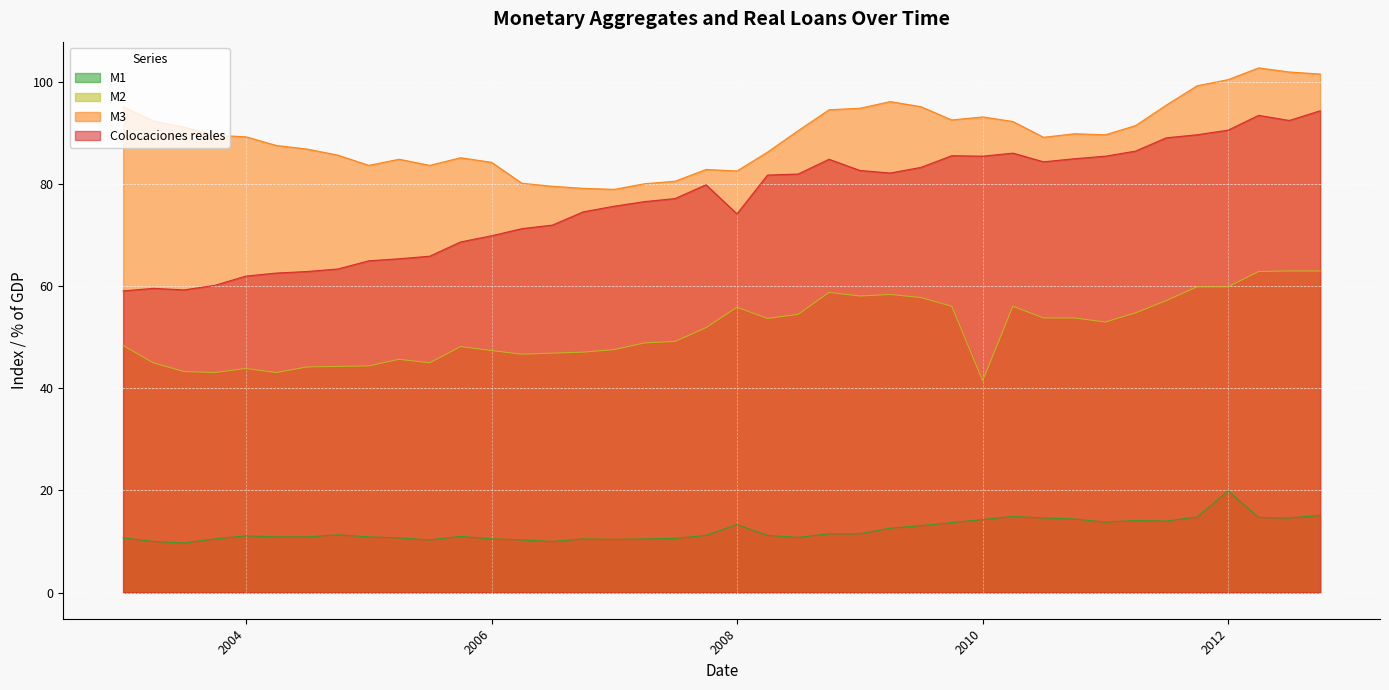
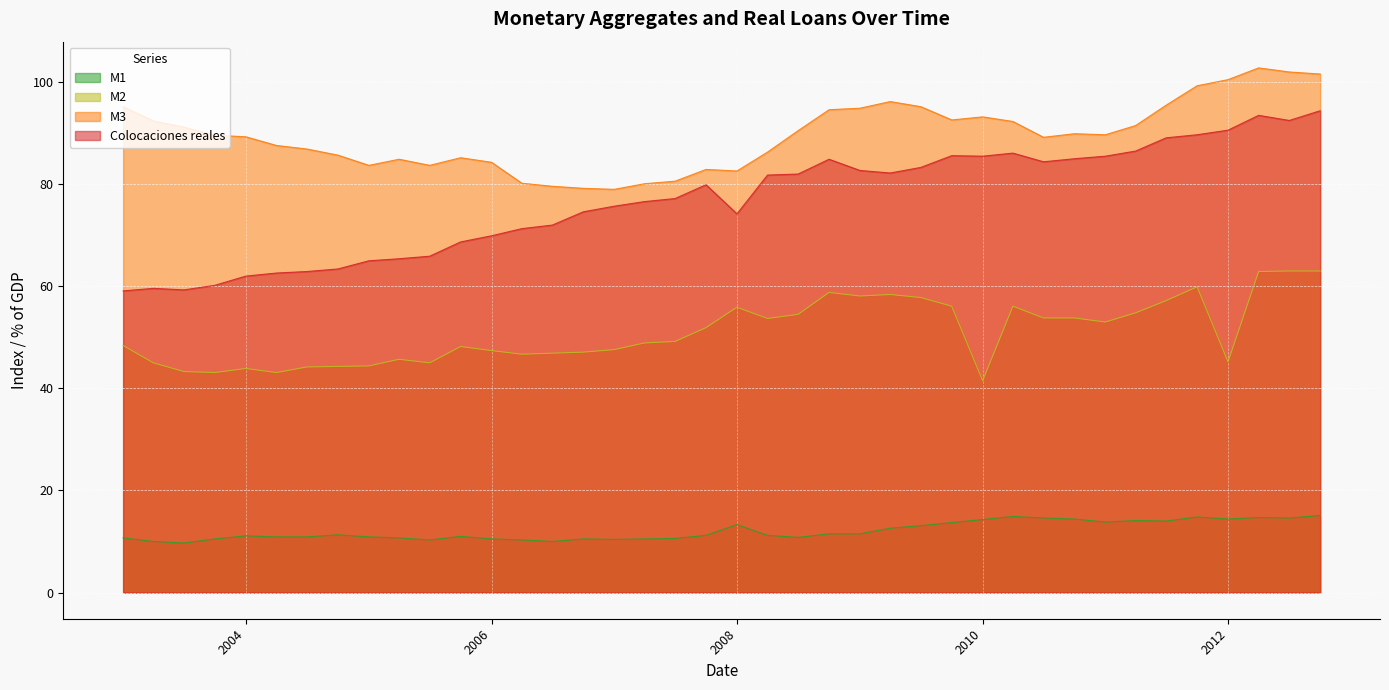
M1, 2012: 20 -> 14
M2, 2012: 60 -> 45
